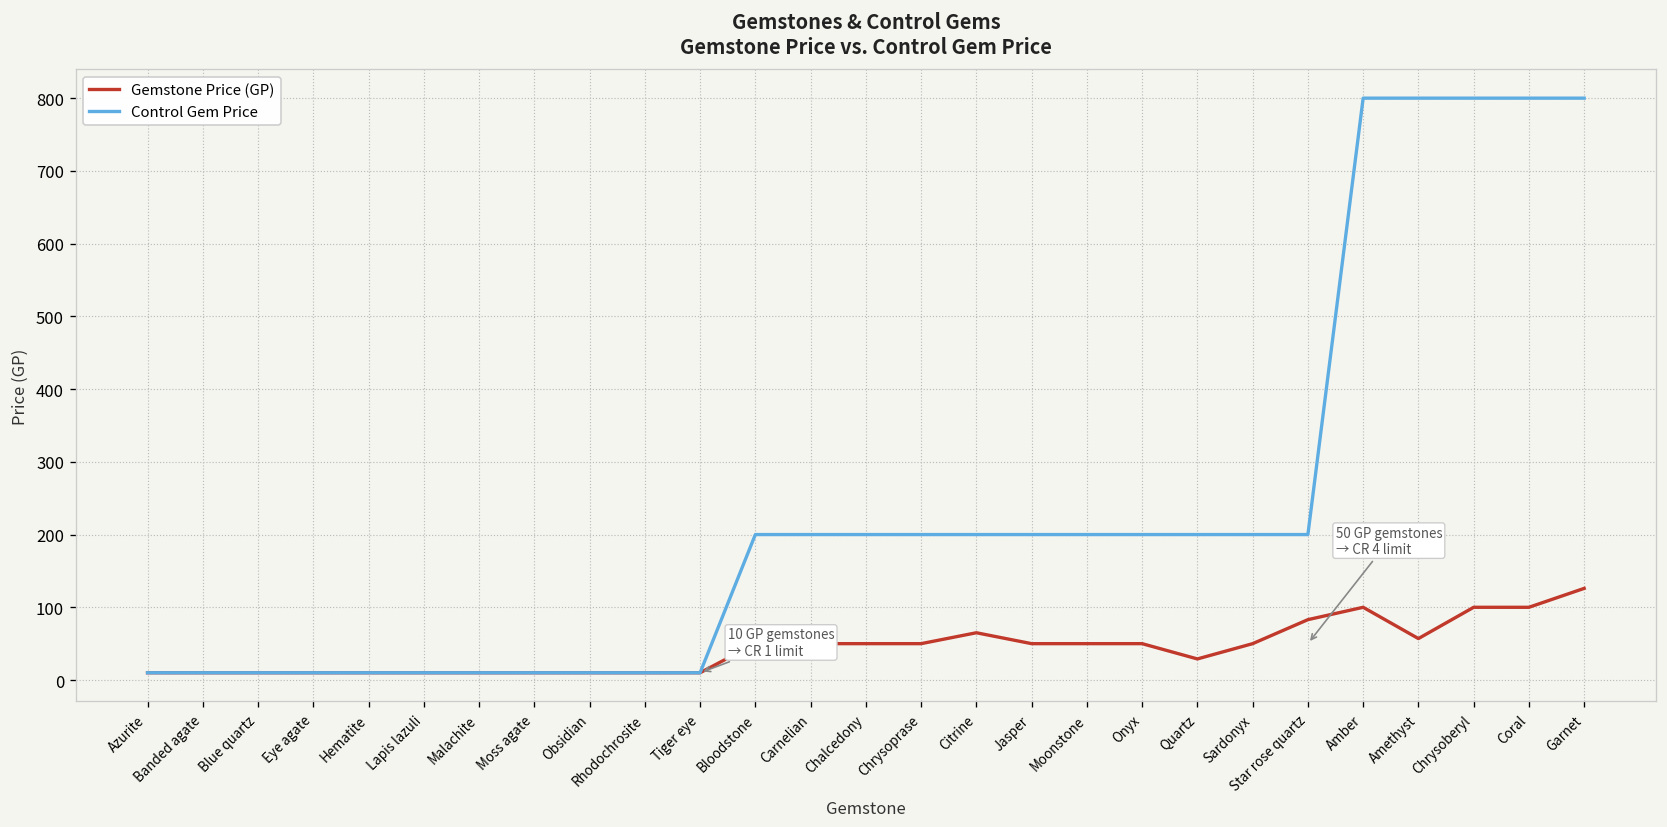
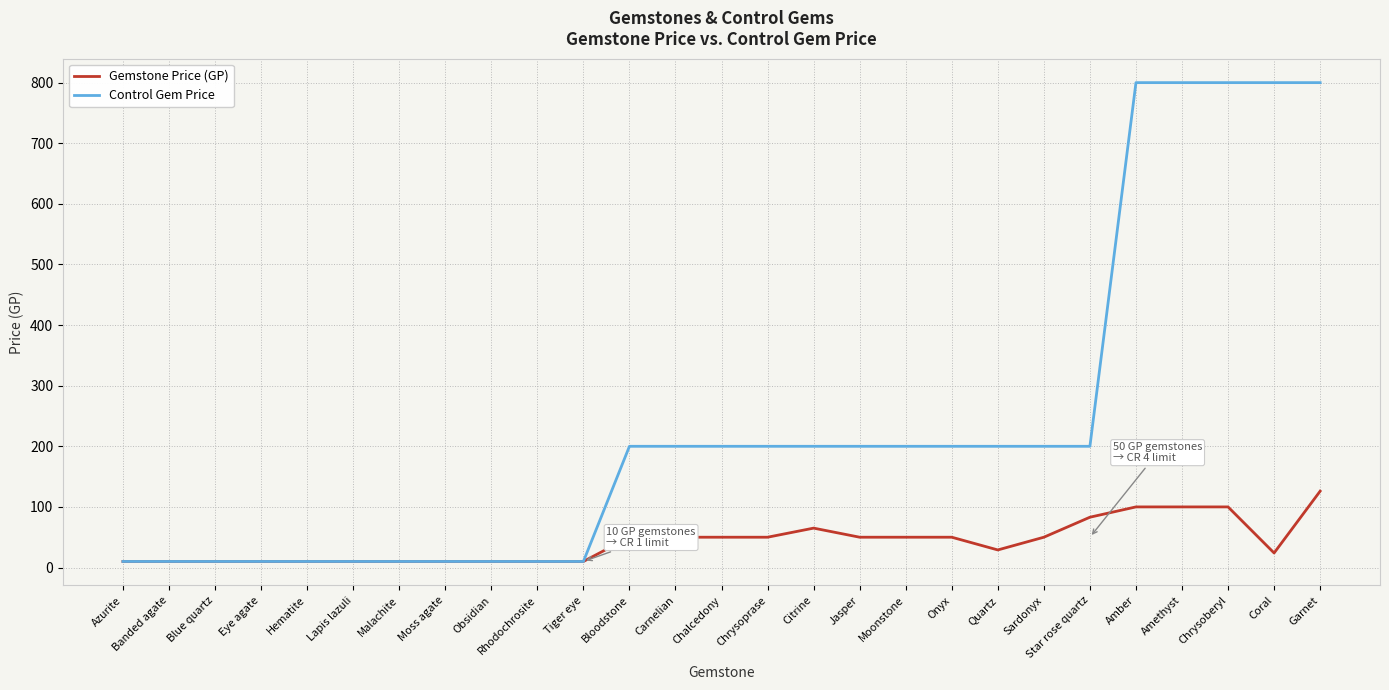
Gemstone Price (GP), Amethyst: 60 -> 100
Gemstone Price (GP), Coral: 100 -> 20
